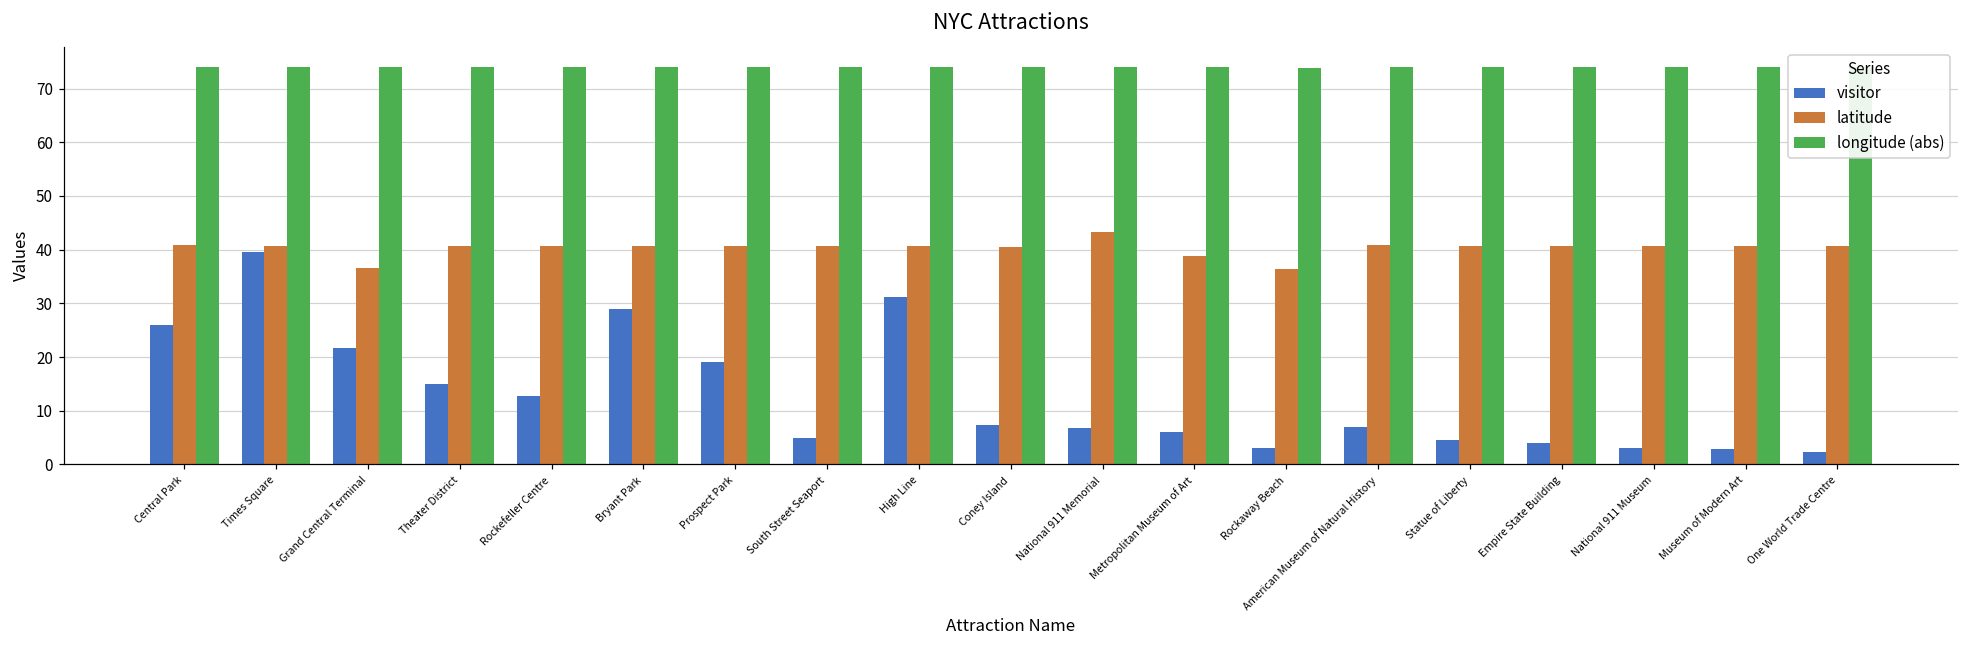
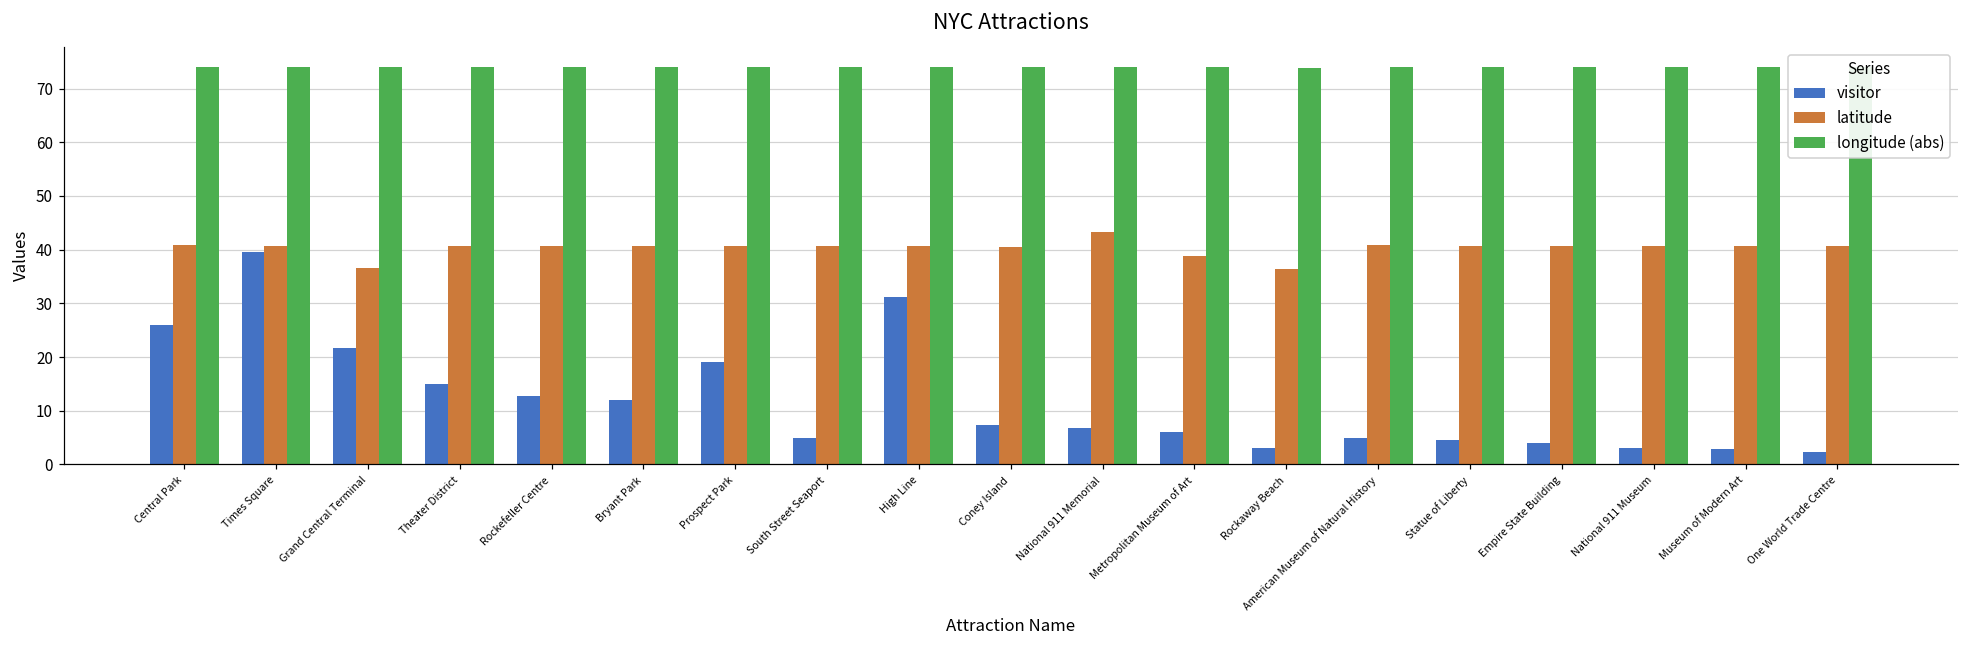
visitor, Bryant Park: 29 -> 12
visitor, American Museum of Natural History: 7 -> 5
